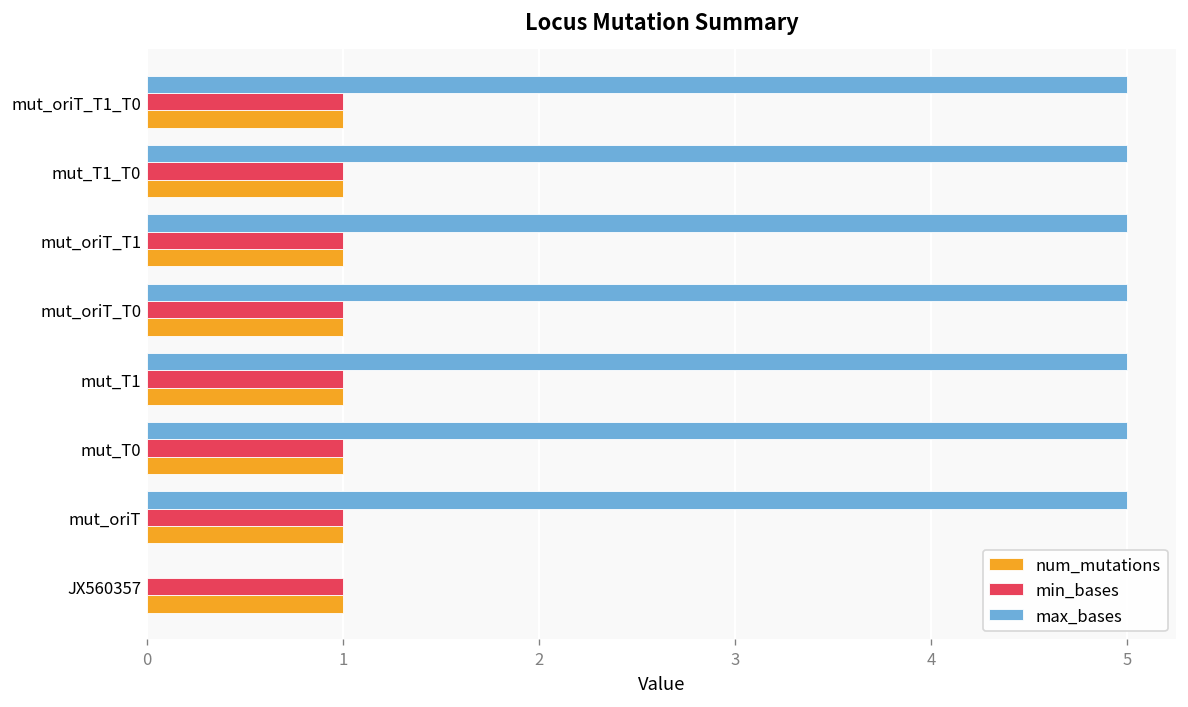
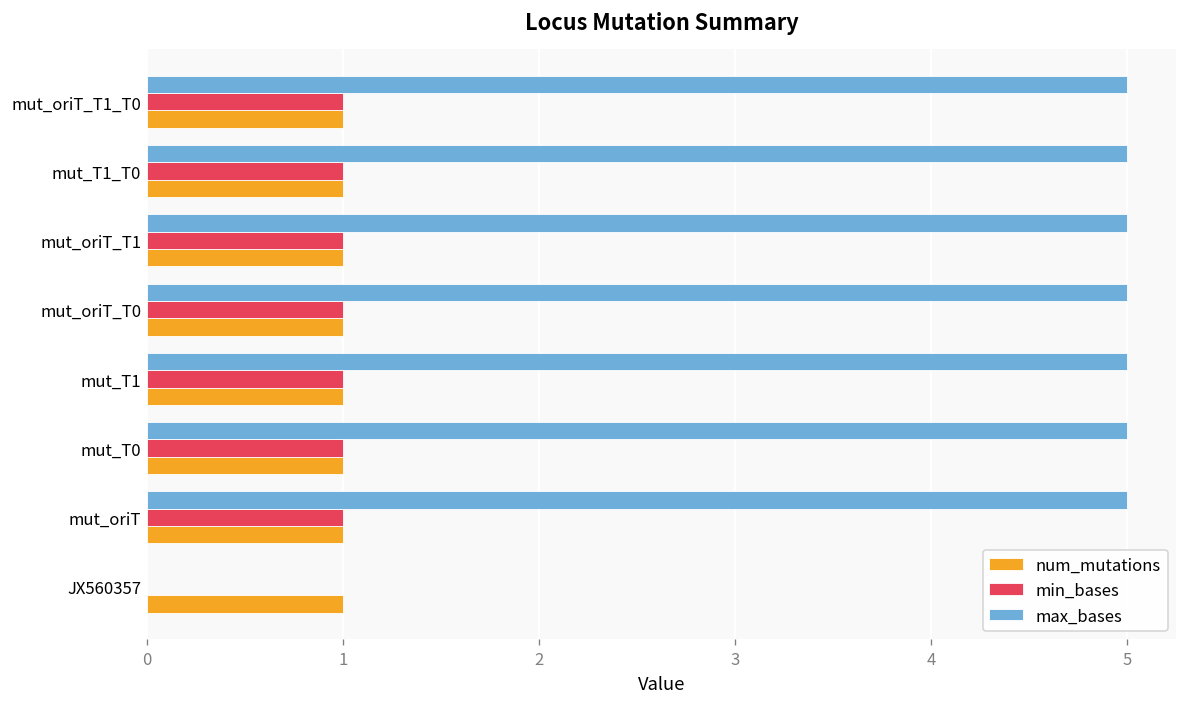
min_bases, JX560357: 1 -> 0
